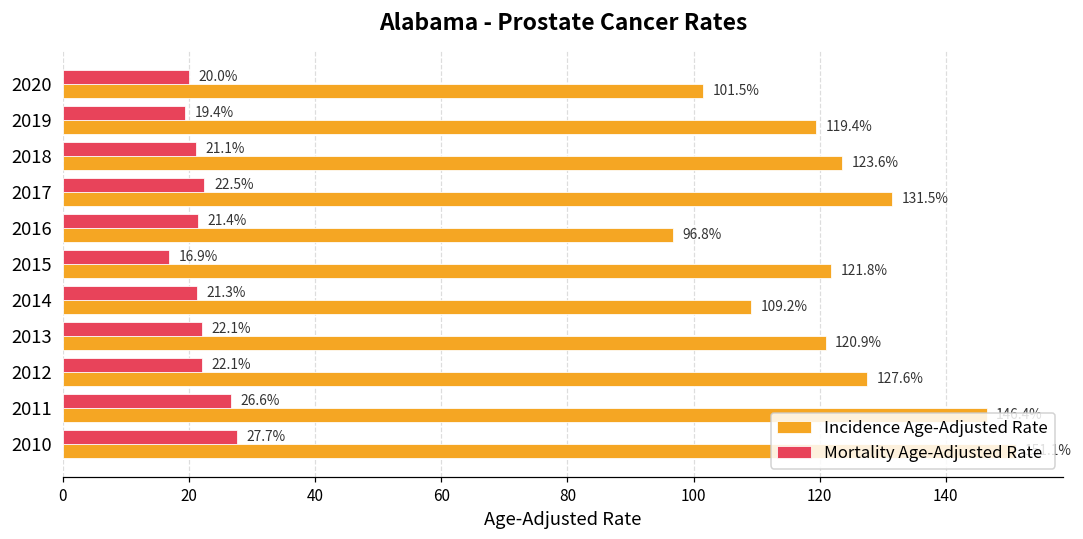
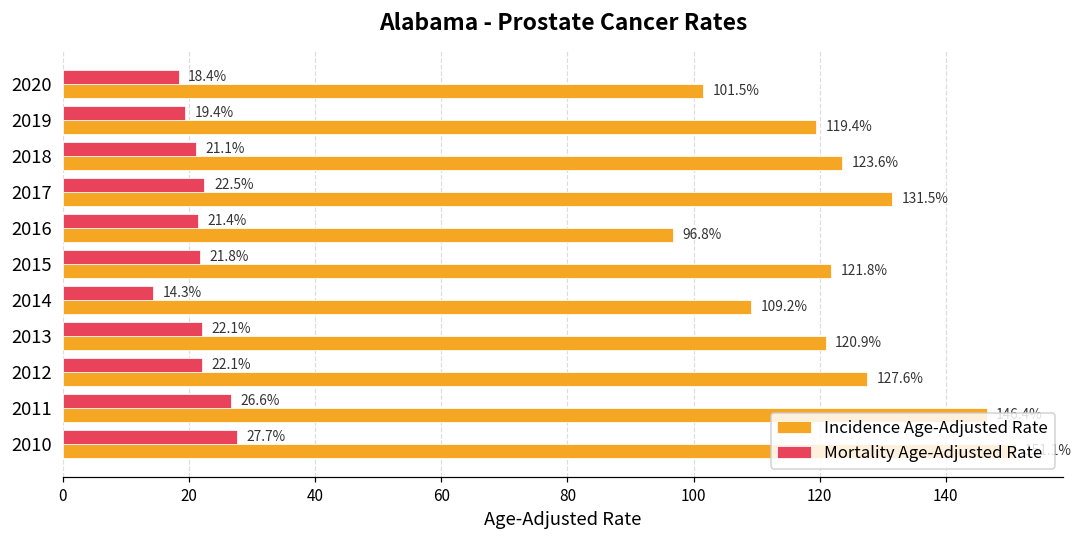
Mortality Age-Adjusted Rate, 2020: 20.0% -> 18.4%
Mortality Age-Adjusted Rate, 2015: 16.9% -> 21.8%
Mortality Age-Adjusted Rate, 2014: 21.3% -> 14.3%
